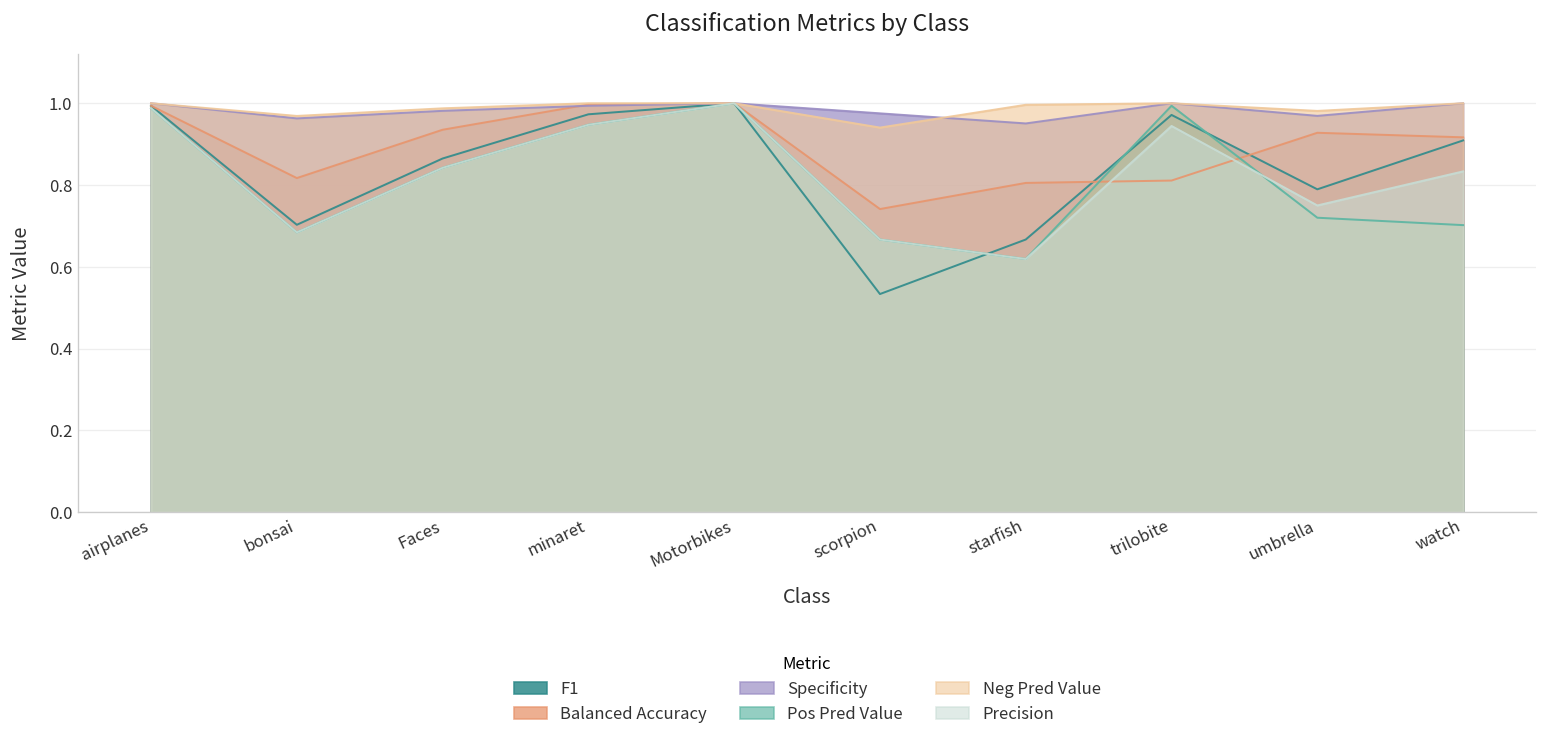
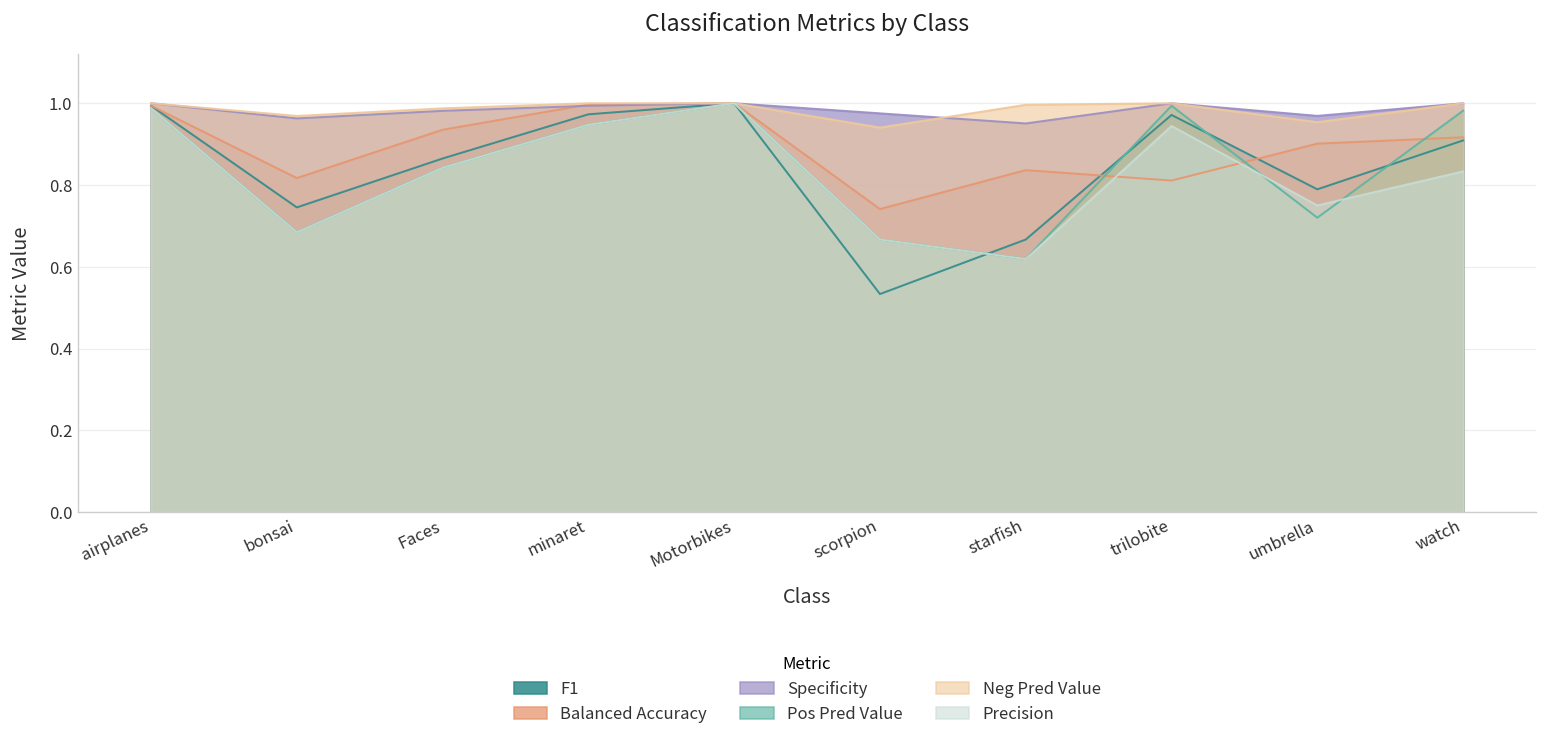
F1, bonsai: 0.70 -> 0.75
Balanced Accuracy, starfish: 0.81 -> 0.84
Balanced Accuracy, umbrella: 0.93 -> 0.90
Neg Pred Value, umbrella: 0.98 -> 0.95
Pos Pred Value, watch: 0.70 -> 0.98
